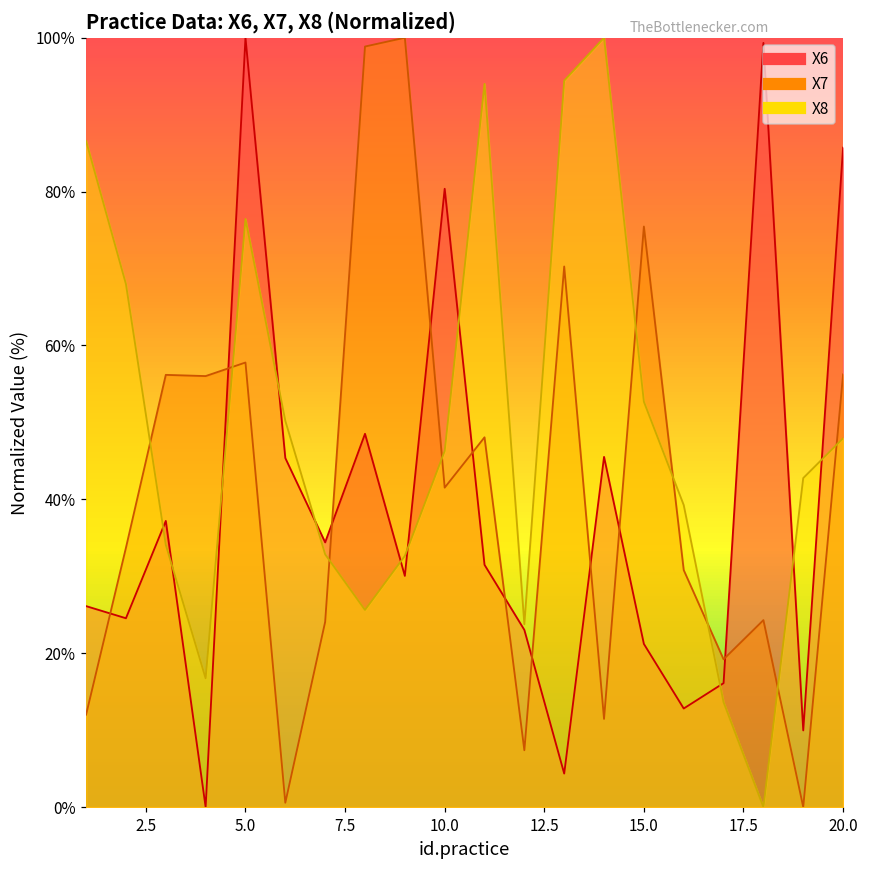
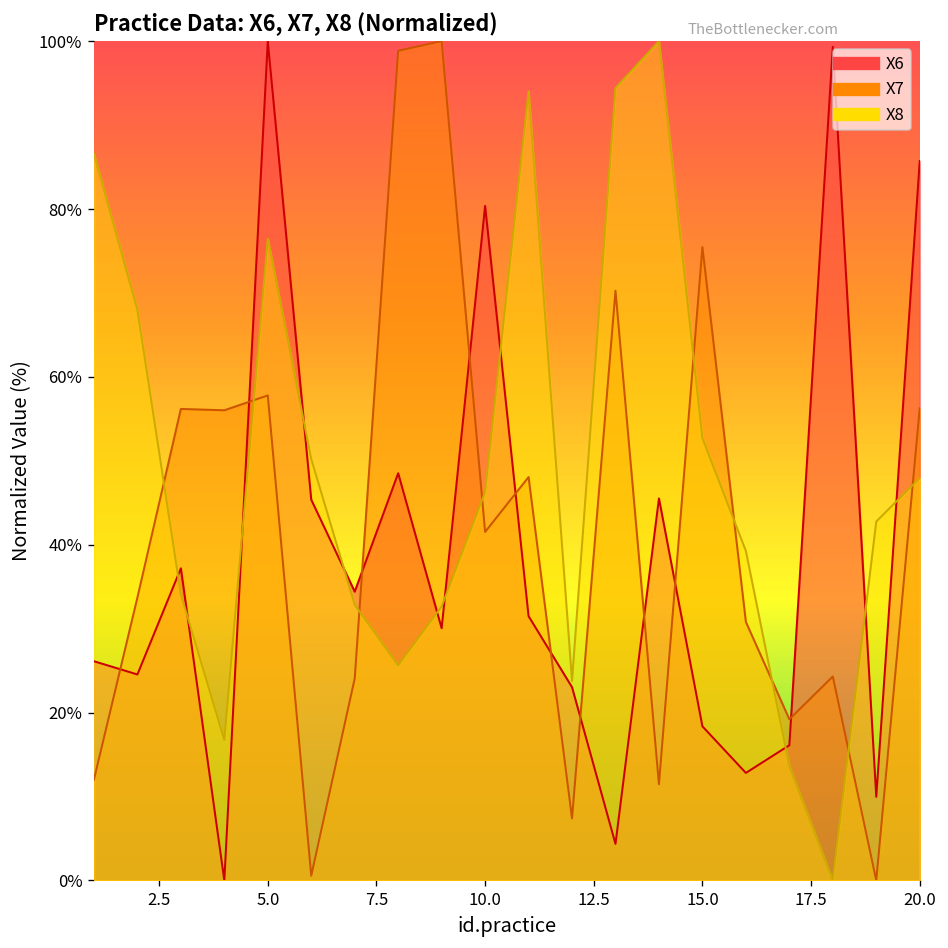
X6, 15.0: 21% -> 18%
